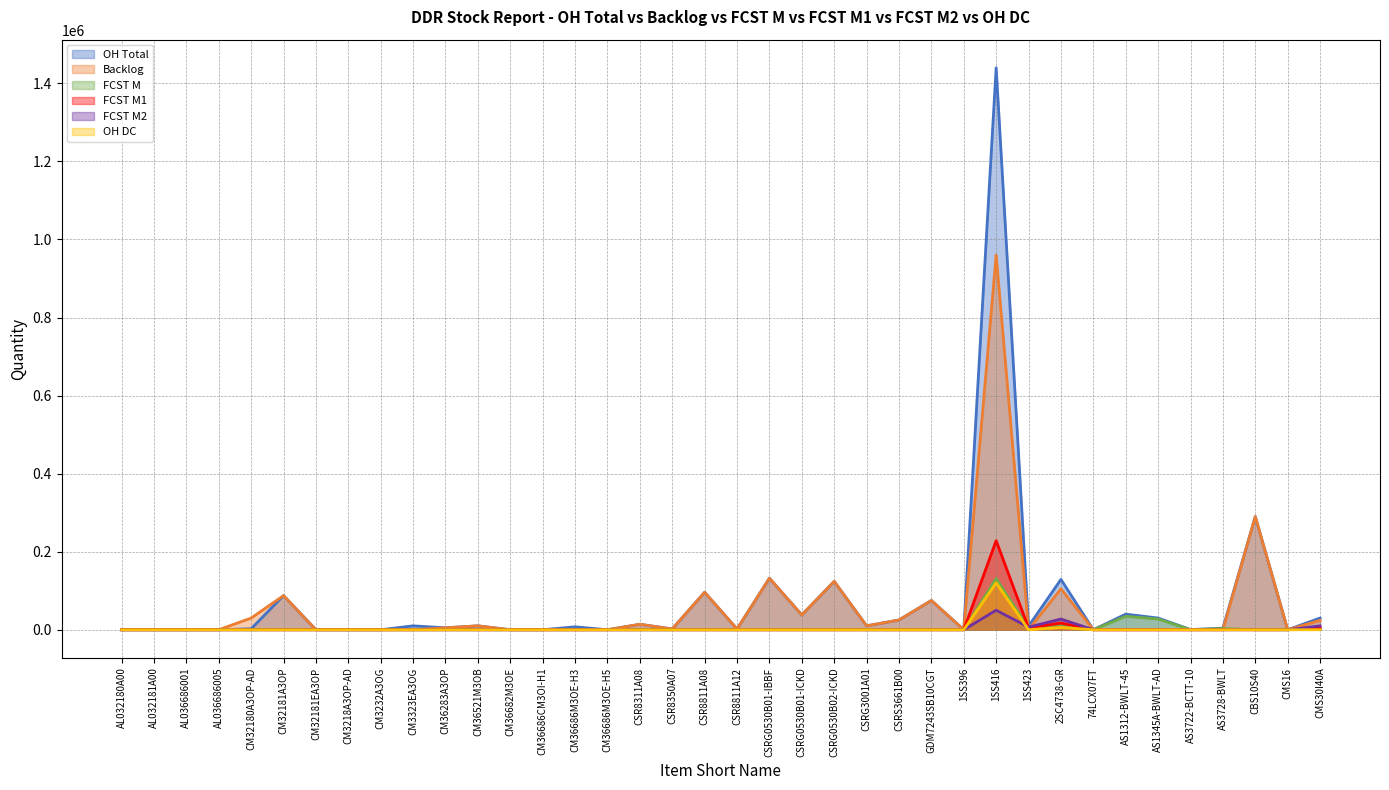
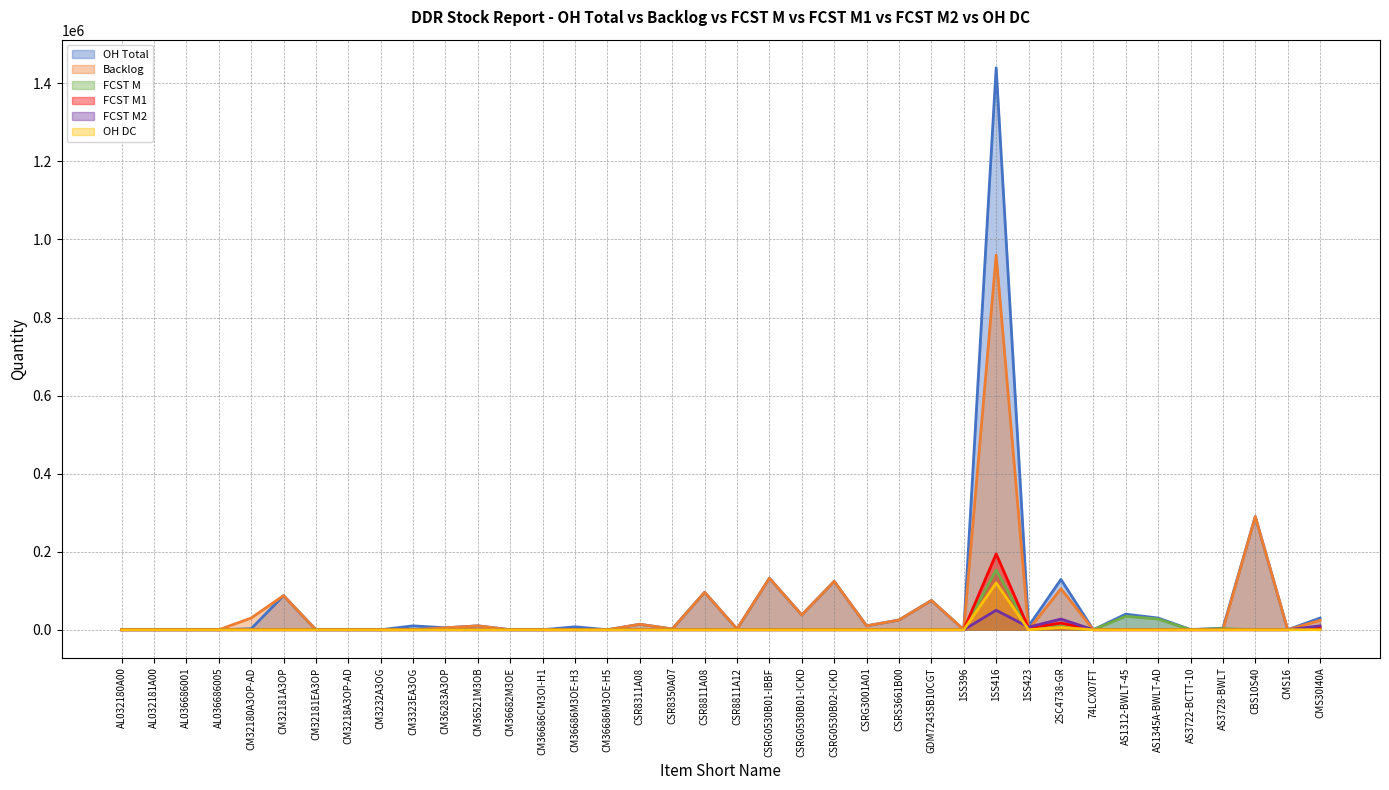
FCST M, 1SS416: 130000 -> 150000
FCST M1, 1SS416: 230000 -> 190000
